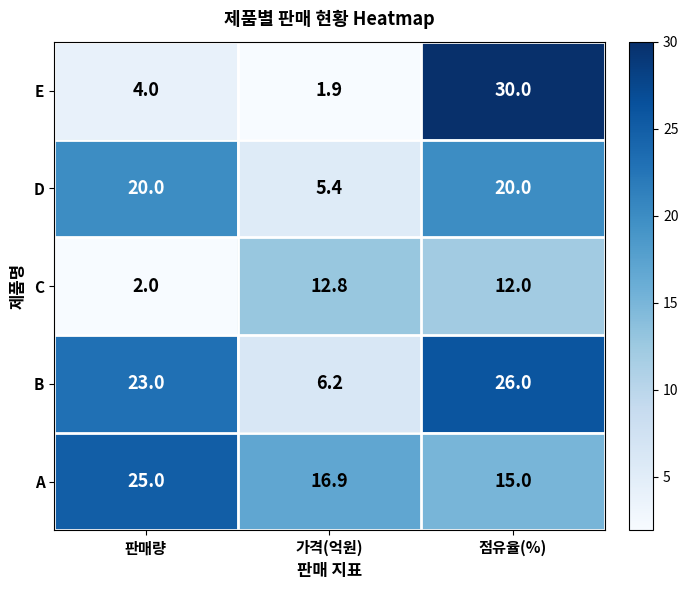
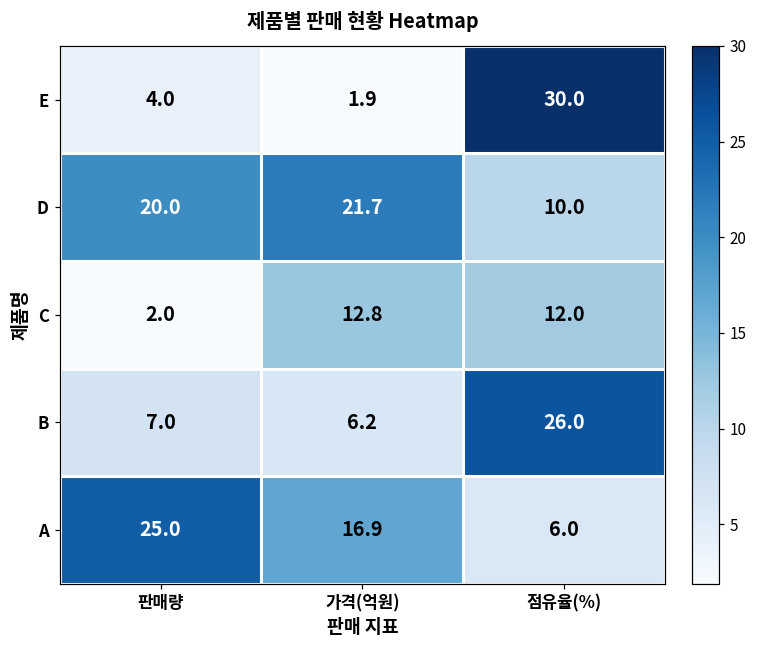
D, 가격(억원): 5.4 -> 21.7
D, 점유율(%): 20.0 -> 10.0
B, 판매량: 23.0 -> 7.0
A, 점유율(%): 15.0 -> 6.0
